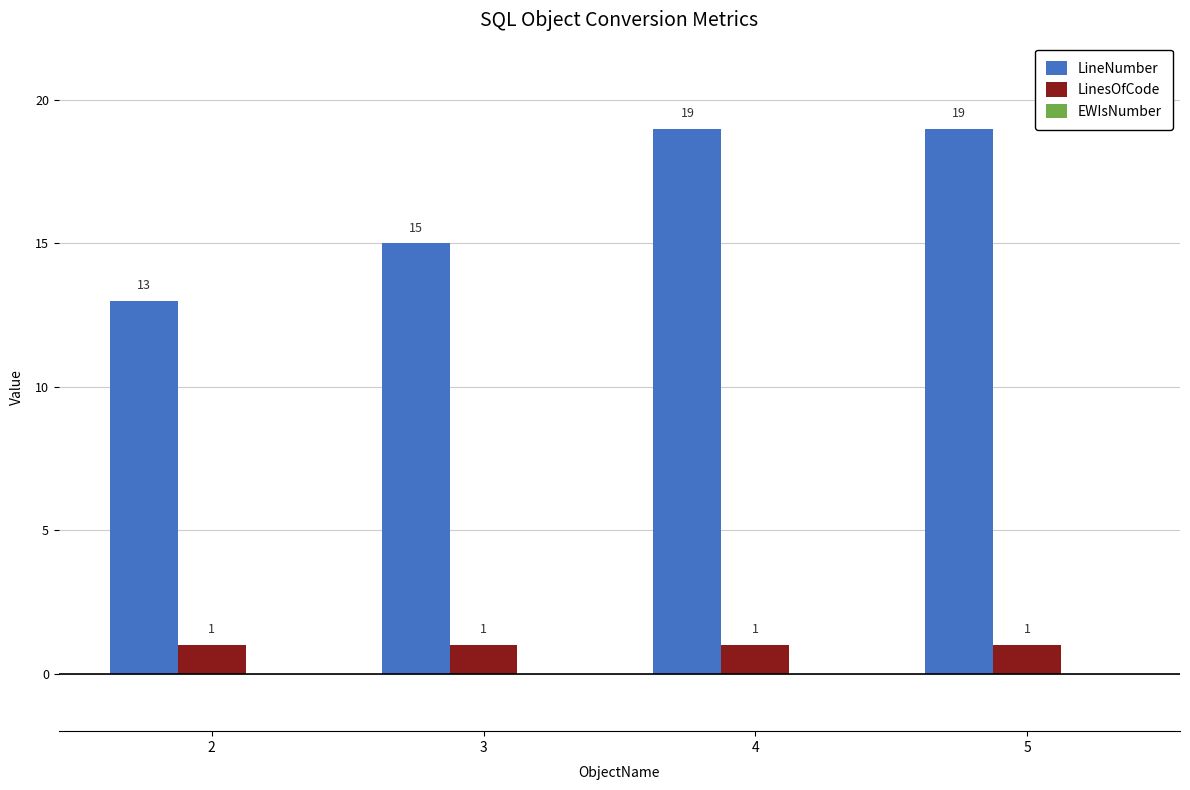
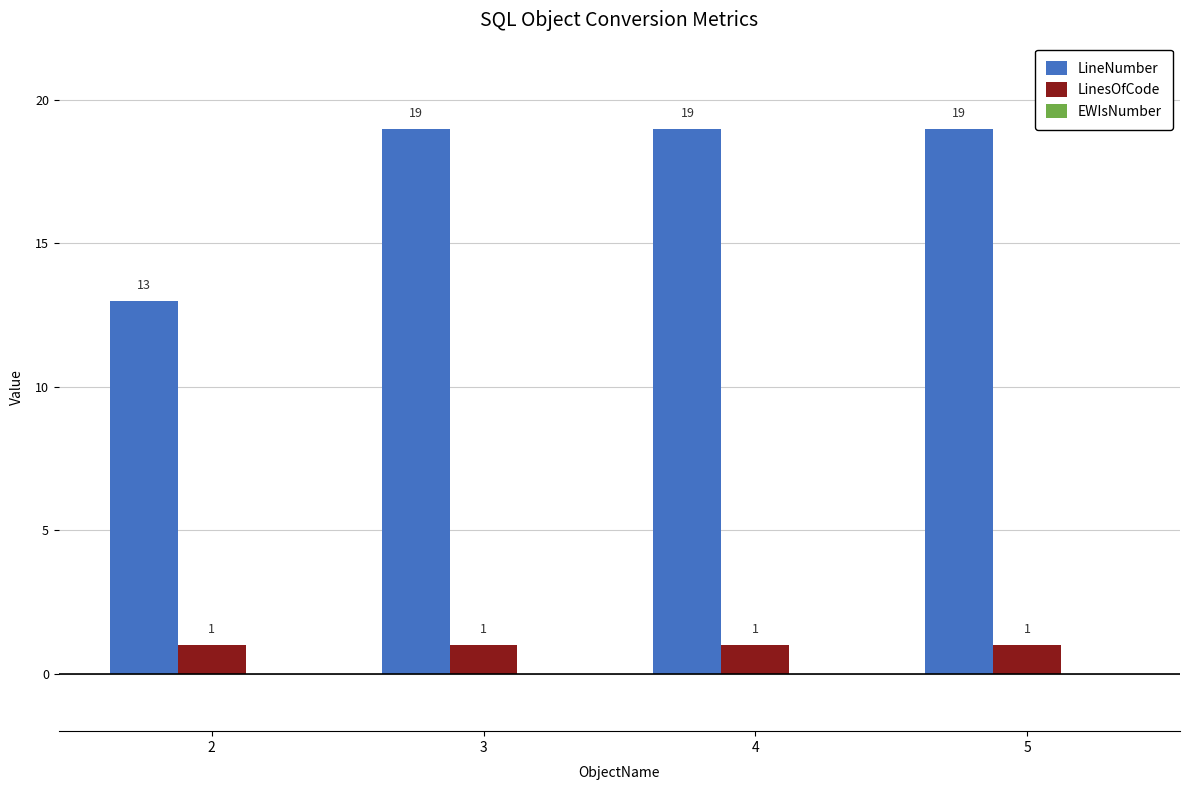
LineNumber, 3: 15 -> 19
